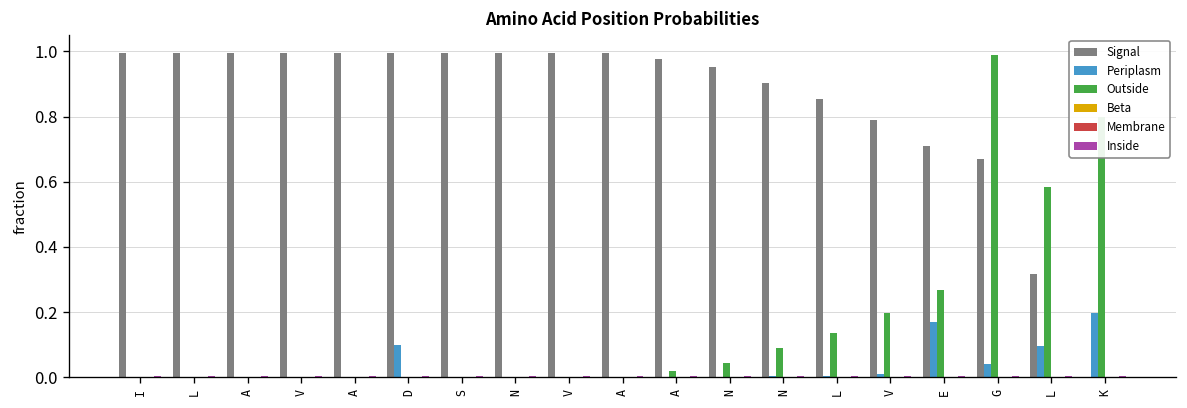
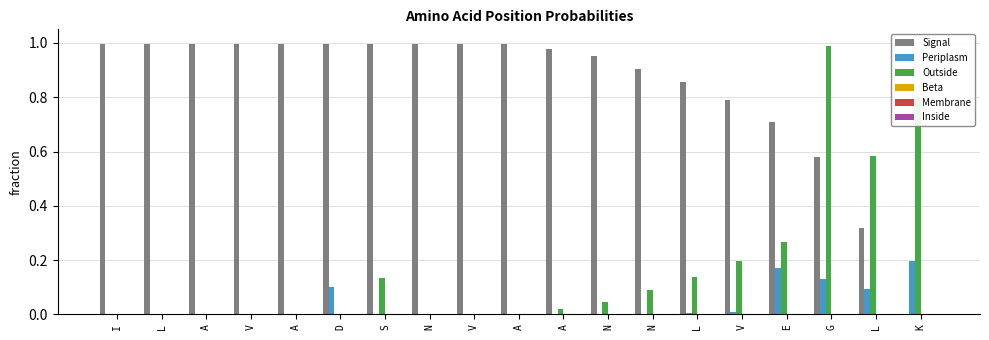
Outside, S: 0.00 -> 0.13
Signal, G: 0.67 -> 0.58
Periplasm, G: 0.04 -> 0.13
